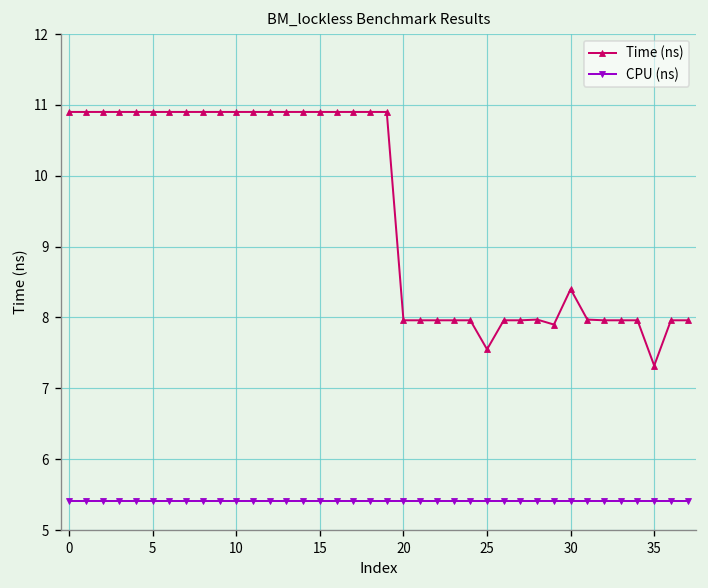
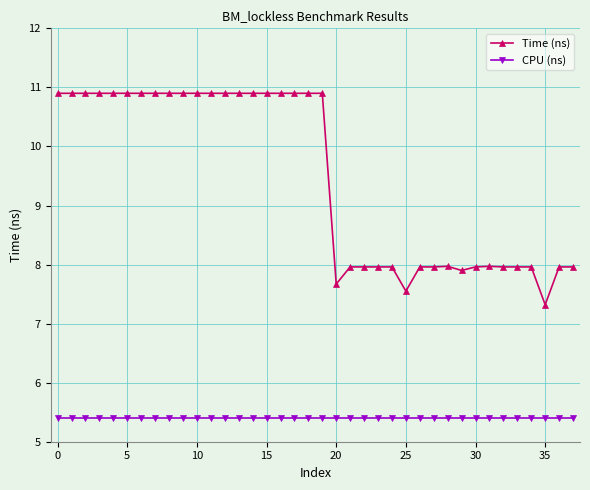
Time (ns), 20: 8.0 -> 7.7
Time (ns), 30: 8.4 -> 8.0
